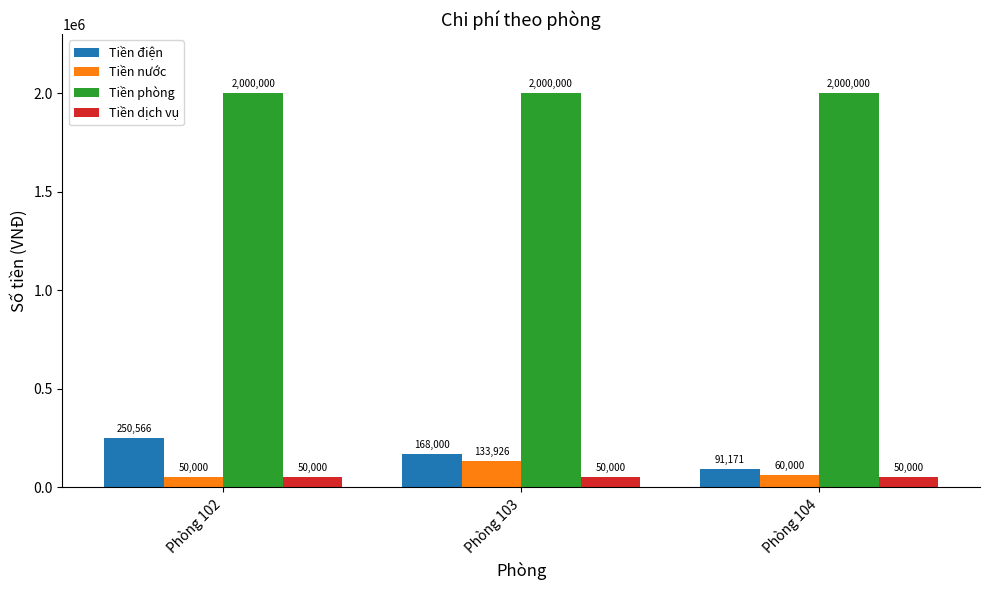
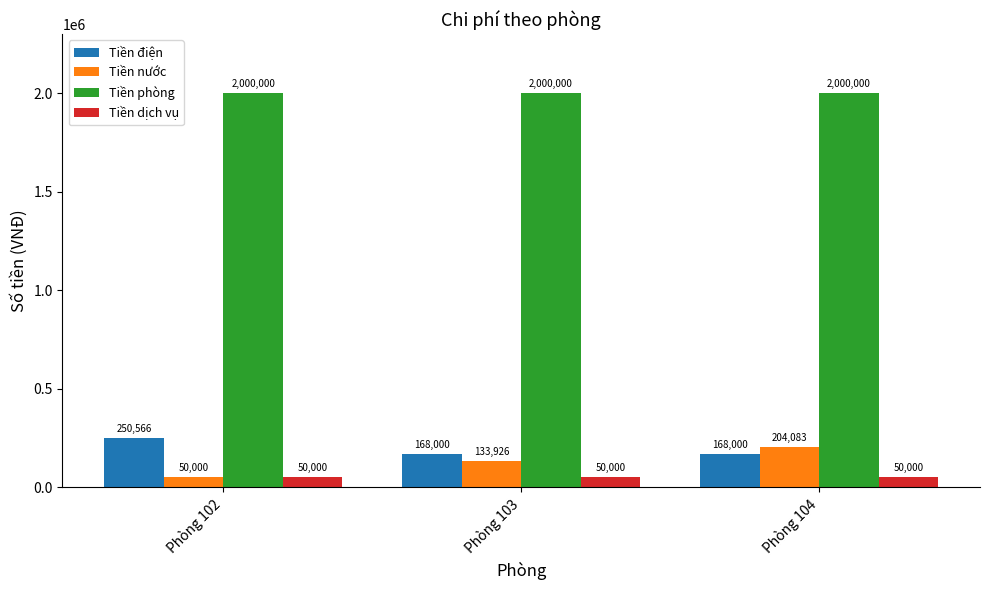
Tiền điện, Phòng 104: 91,171 -> 168,000
Tiền nước, Phòng 104: 60,000 -> 204,083
